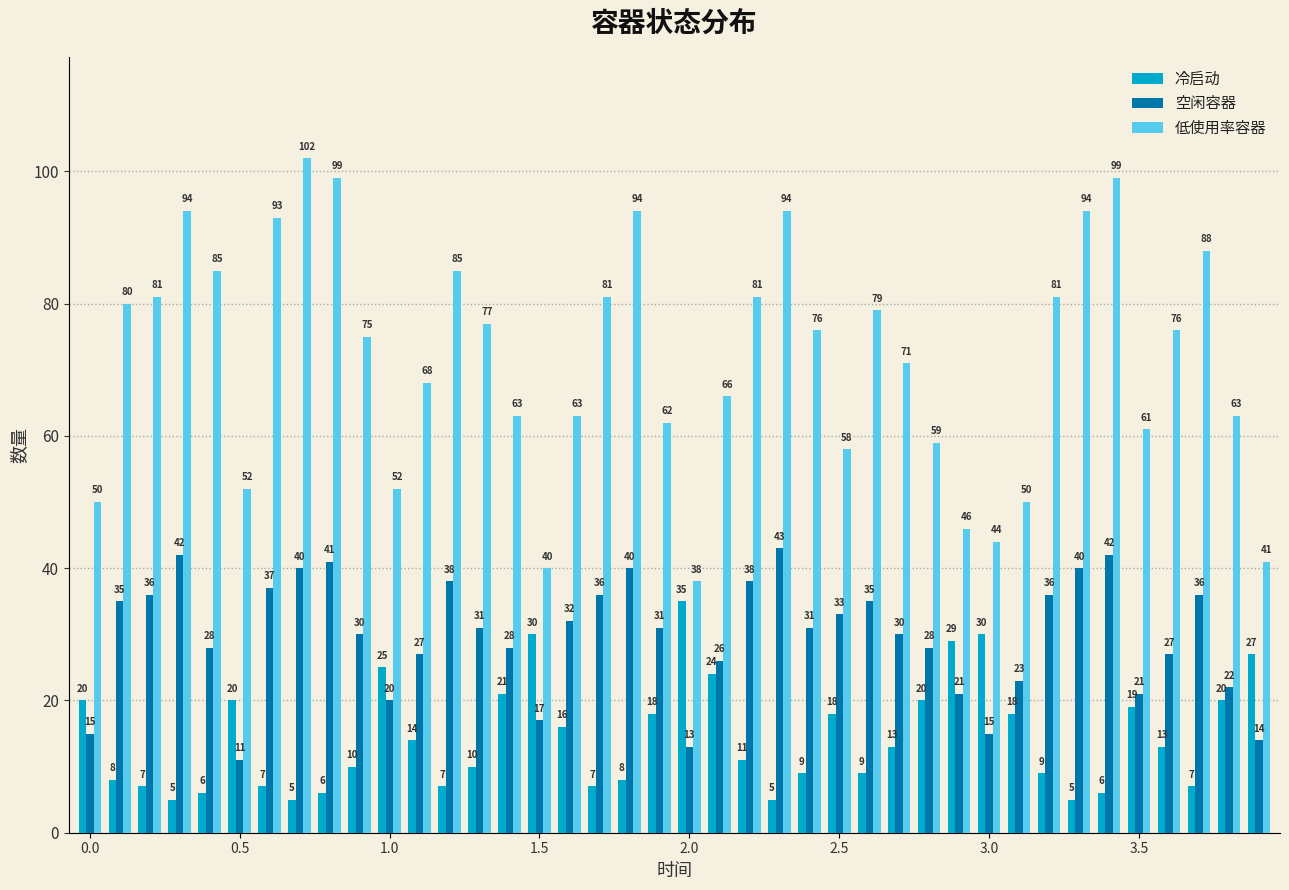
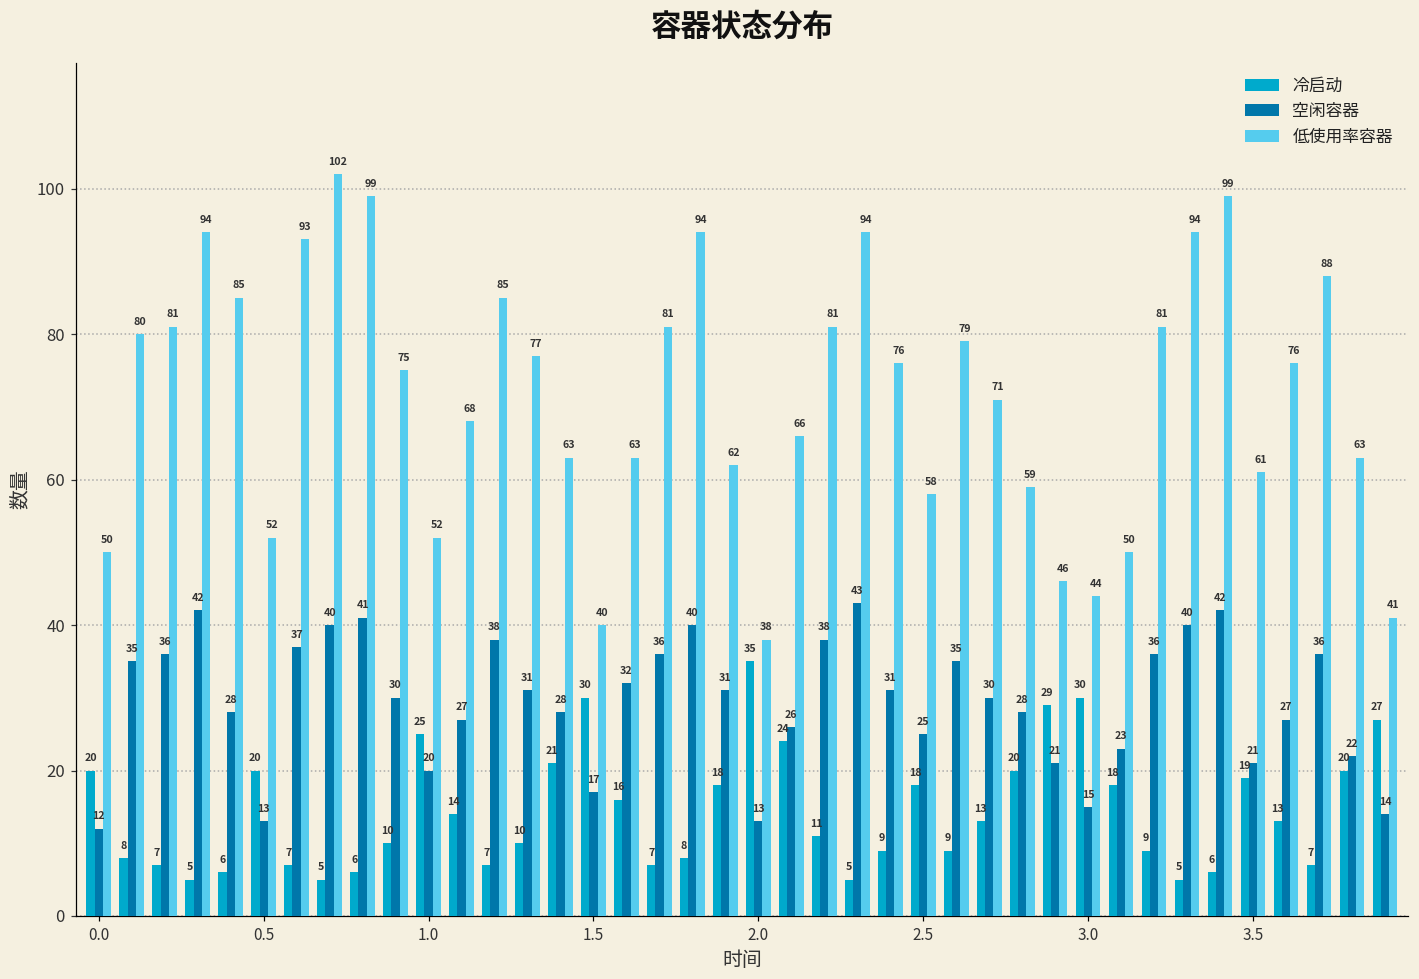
空闲容器, 0.0: 15 -> 12
空闲容器, 0.5: 11 -> 13
空闲容器, 2.5: 33 -> 25
